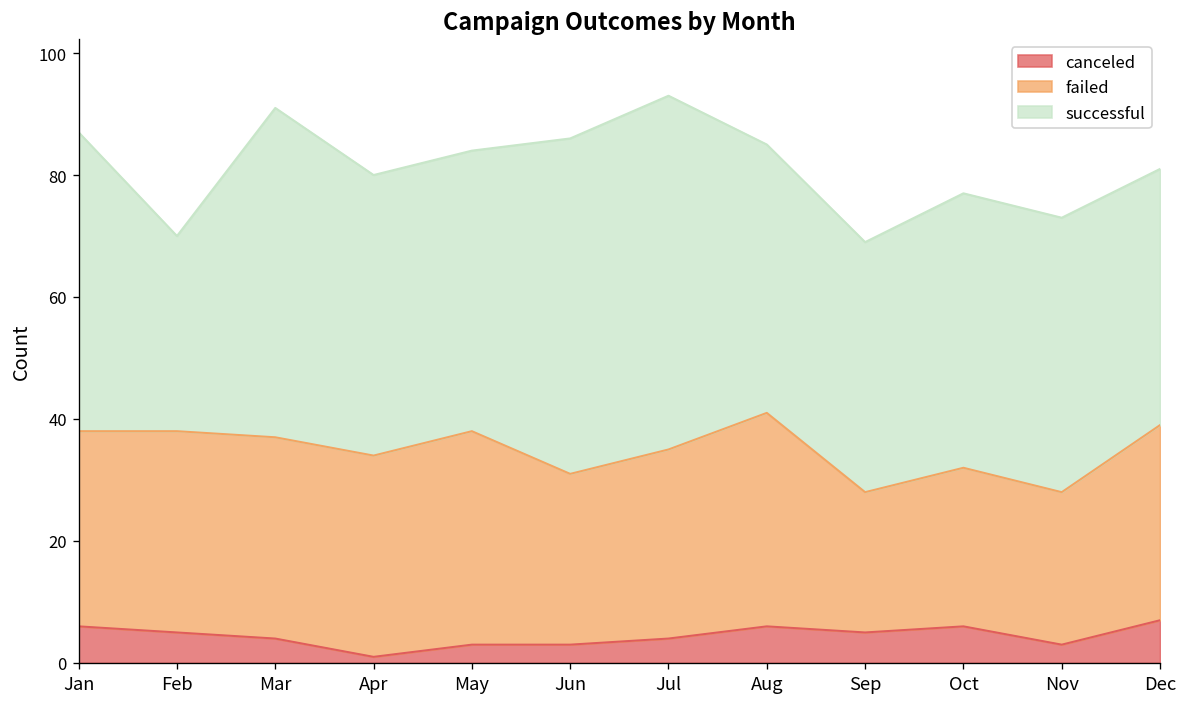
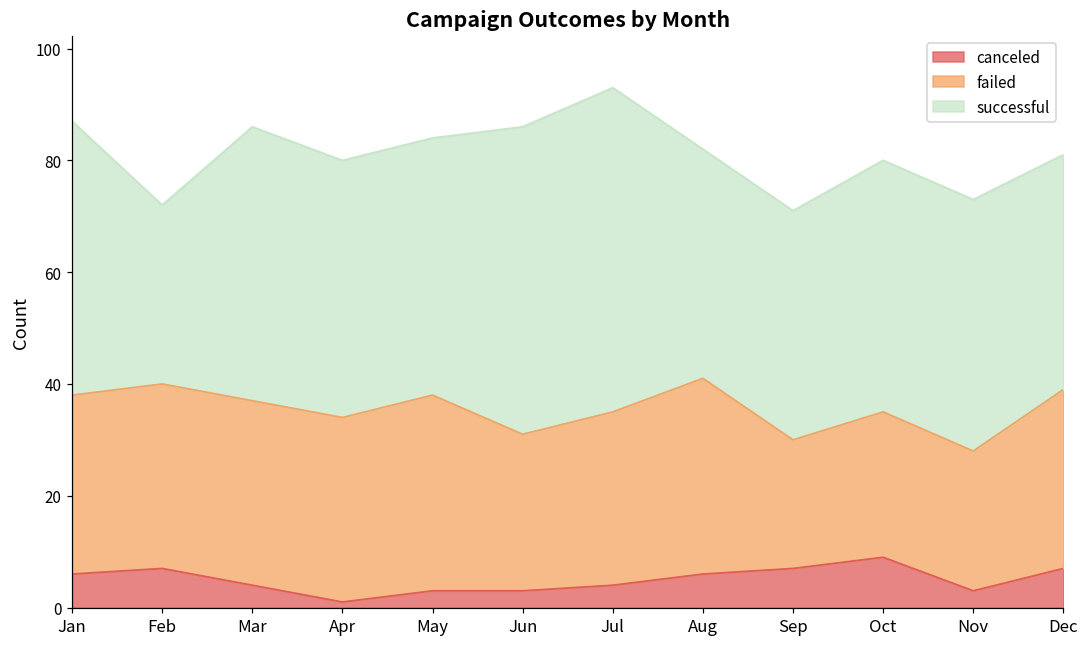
canceled, Feb: 5 -> 7
successful, Mar: 54 -> 49
successful, Aug: 44 -> 41
canceled, Sep: 5 -> 7
canceled, Oct: 6 -> 9
